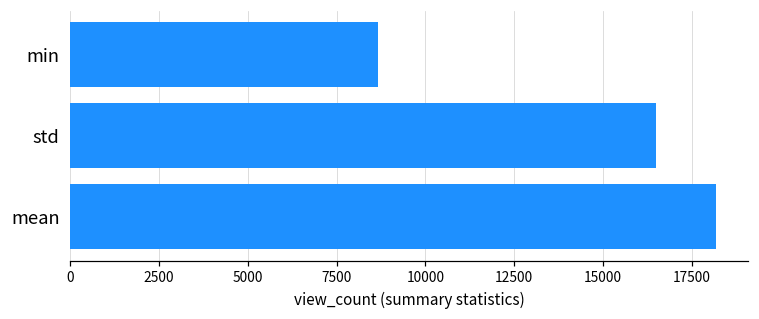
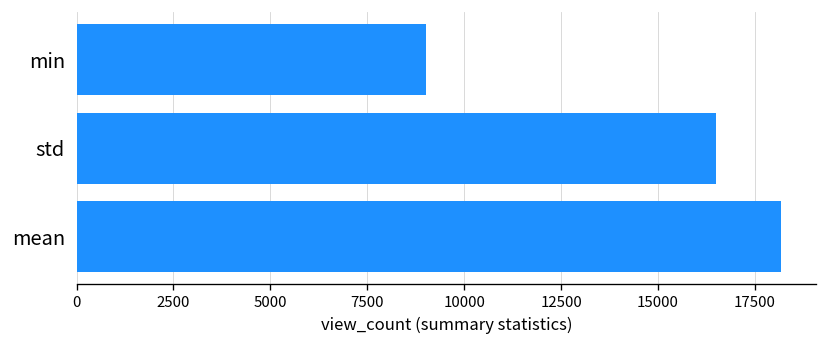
min: 8700 -> 9000
